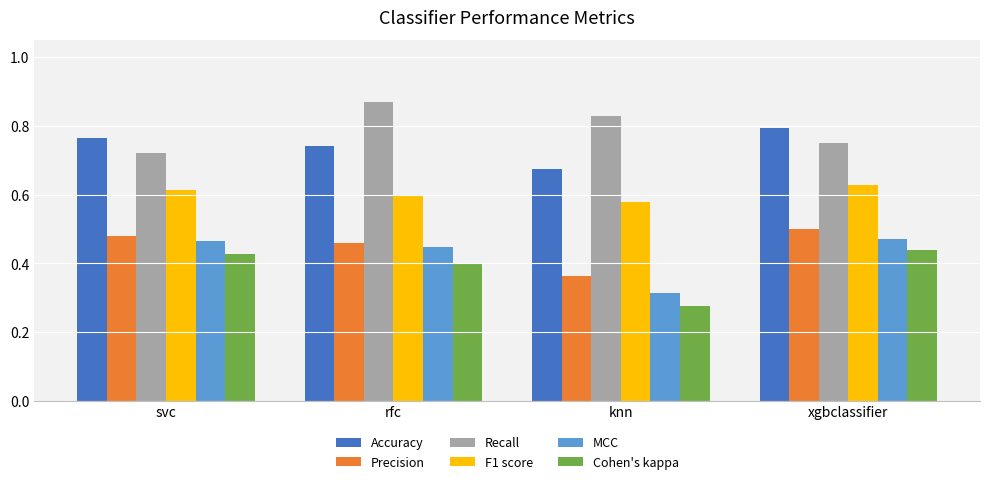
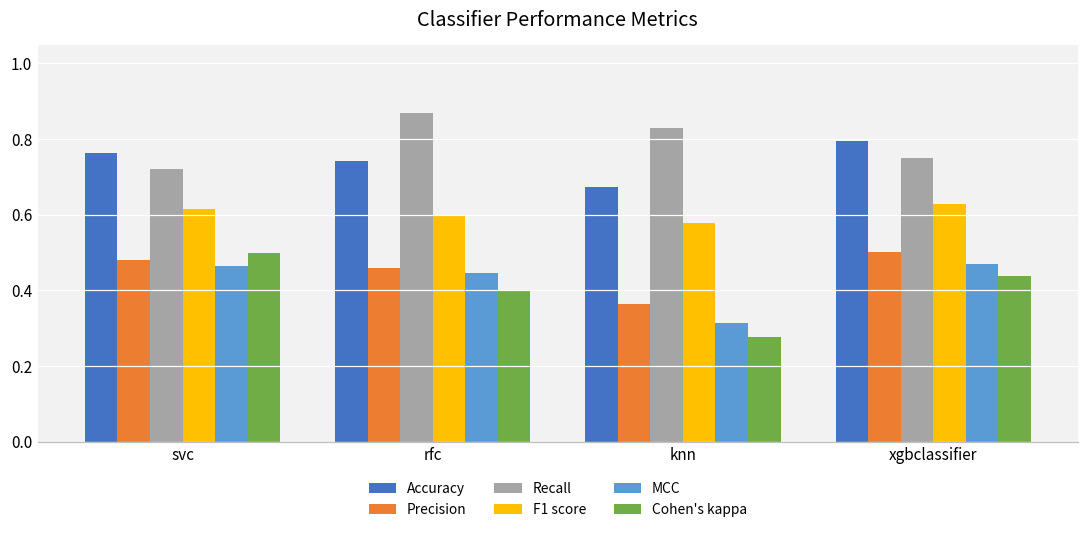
Cohen's kappa, svc: 0.43 -> 0.50
